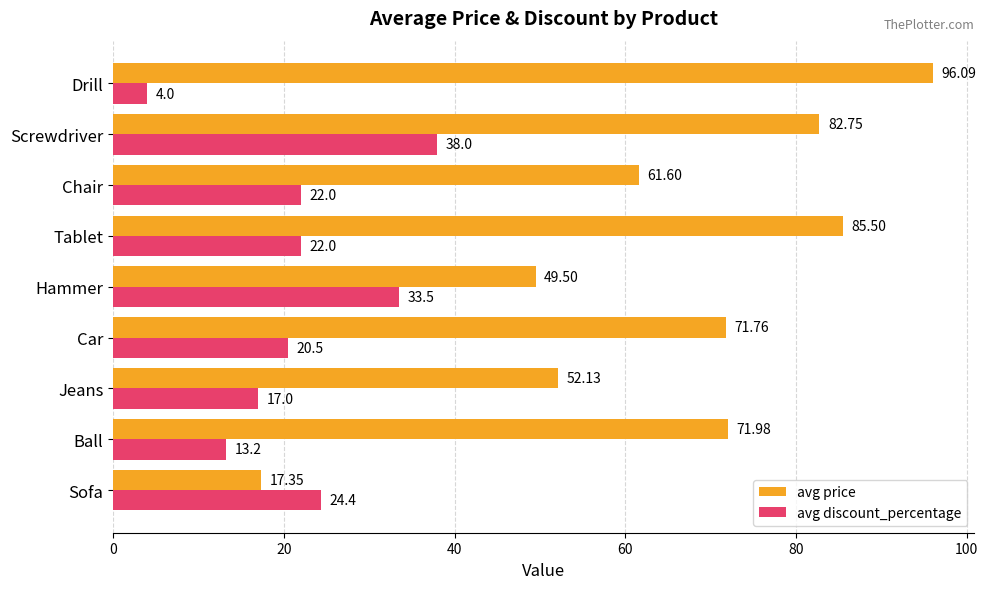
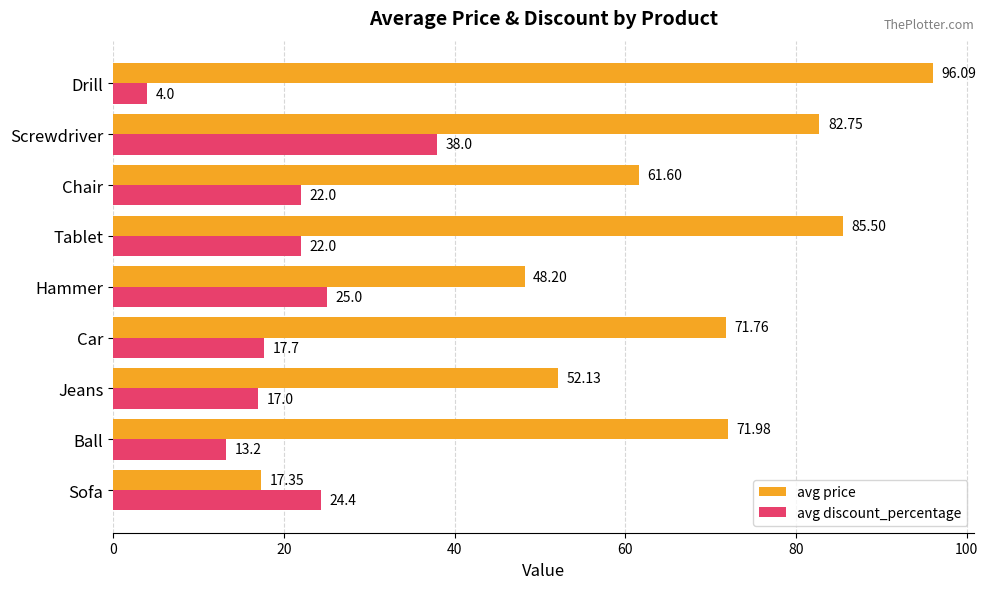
avg price, Hammer: 49.50 -> 48.20
avg discount_percentage, Hammer: 33.5 -> 25.0
avg discount_percentage, Car: 20.5 -> 17.7
